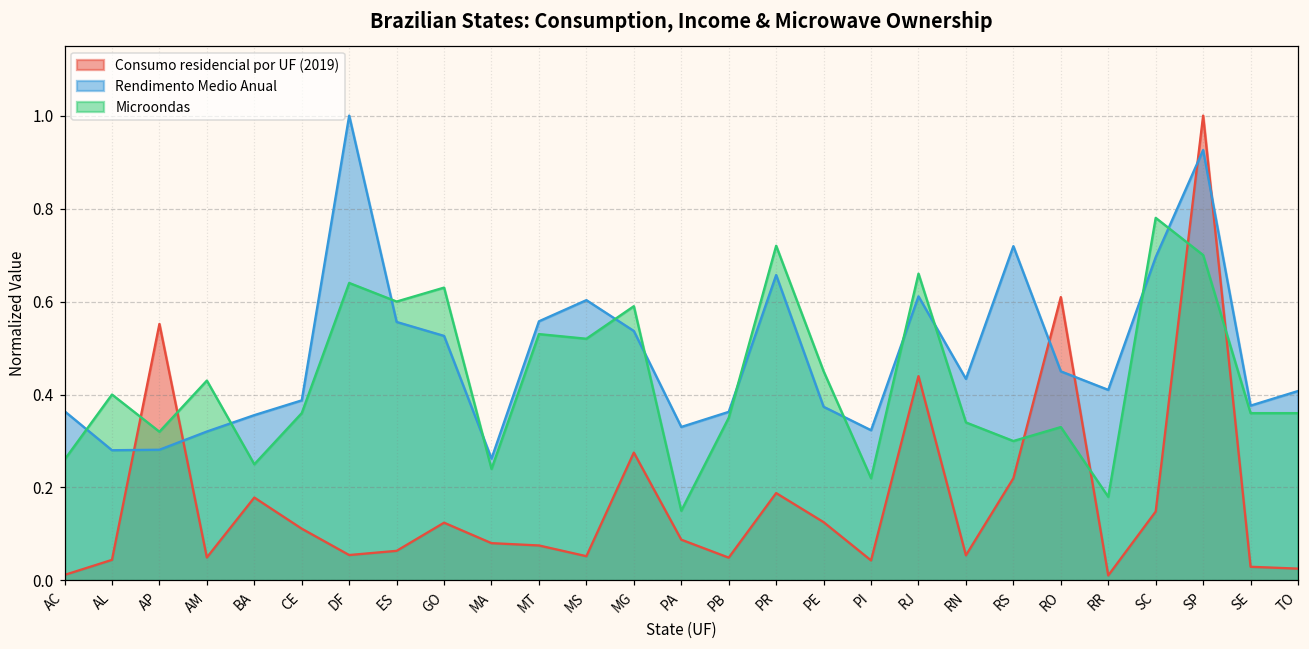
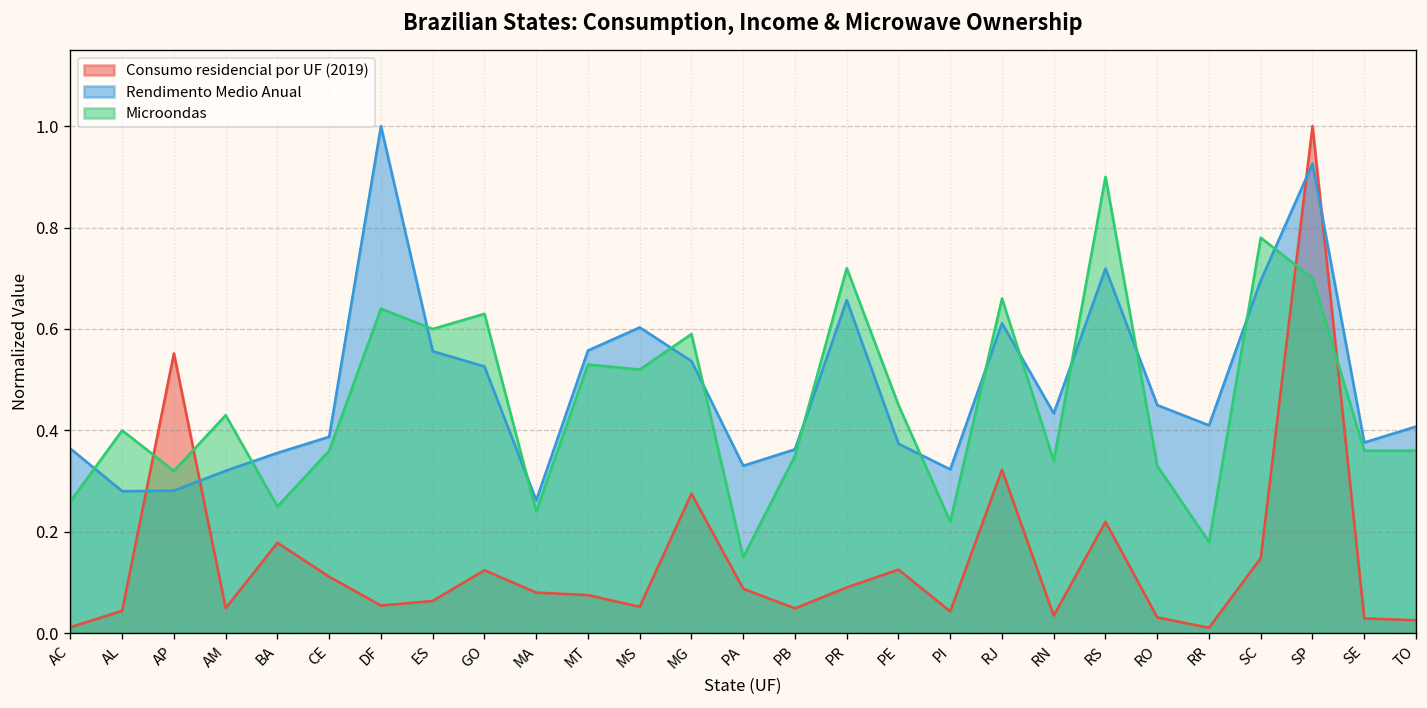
Consumo residencial por UF (2019), PR: 0.19 -> 0.09
Consumo residencial por UF (2019), RJ: 0.44 -> 0.32
Consumo residencial por UF (2019), RN: 0.05 -> 0.03
Microondas, RS: 0.3 -> 0.9
Consumo residencial por UF (2019), RO: 0.61 -> 0.03
